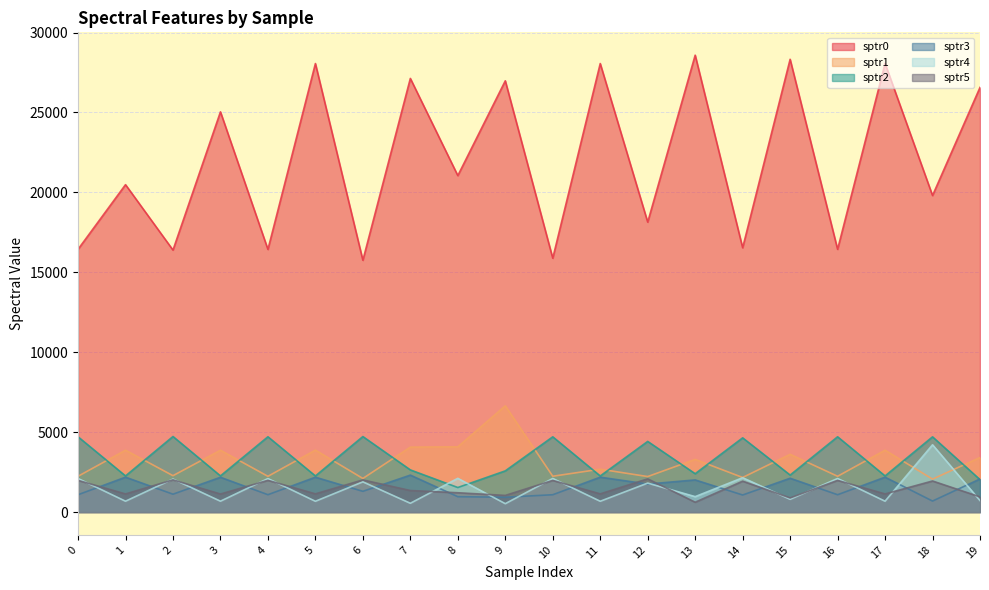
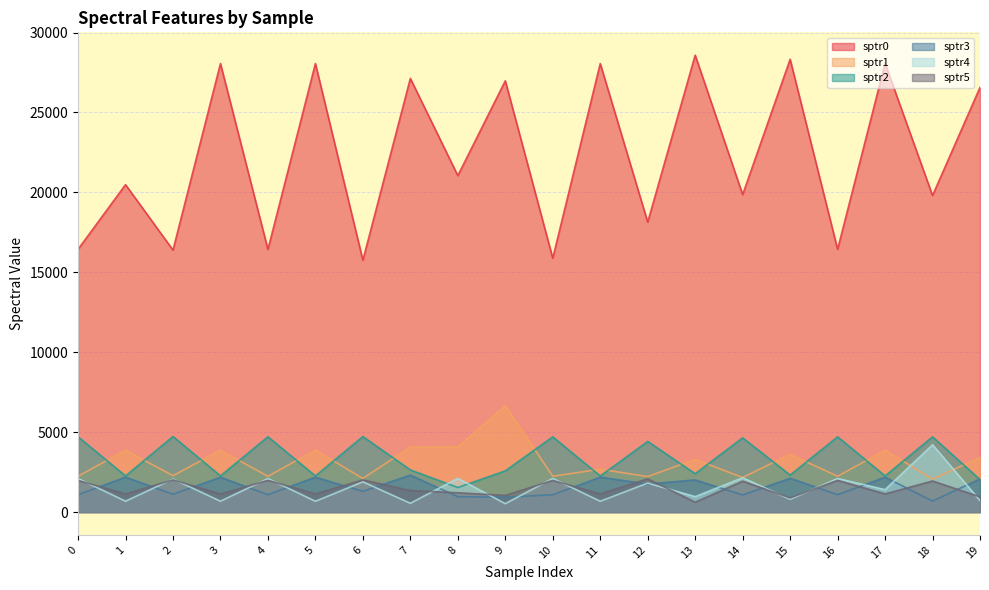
sptr0, 3: 25000 -> 28100
sptr0, 14: 16500 -> 19900
sptr4, 17: 700 -> 1400
